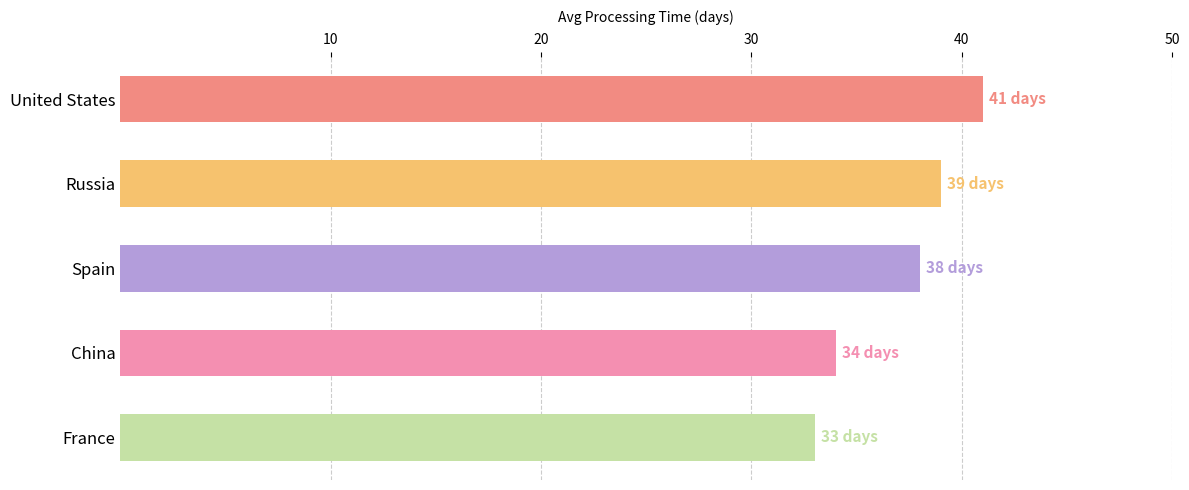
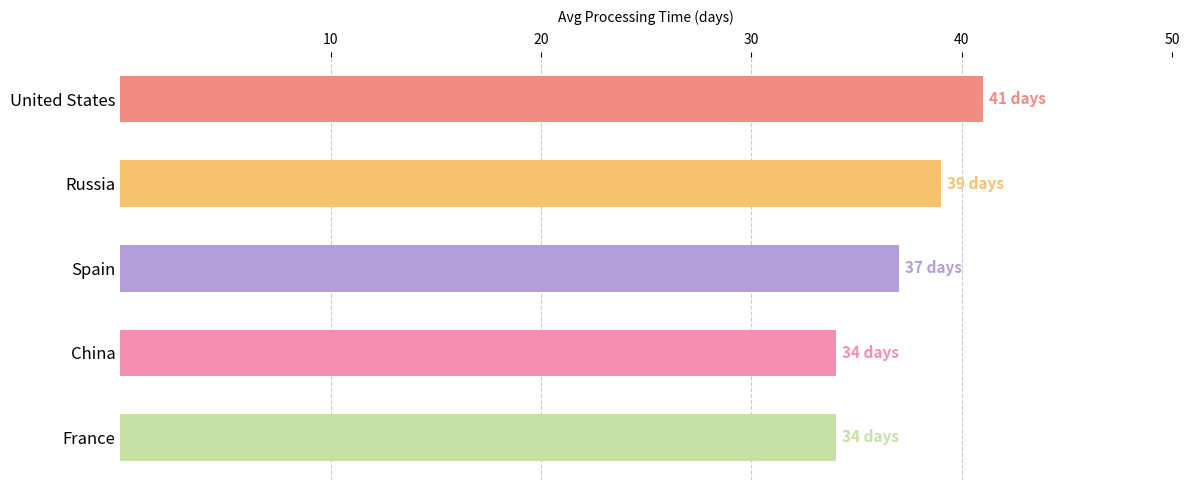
Spain: 38 -> 37
France: 33 -> 34
